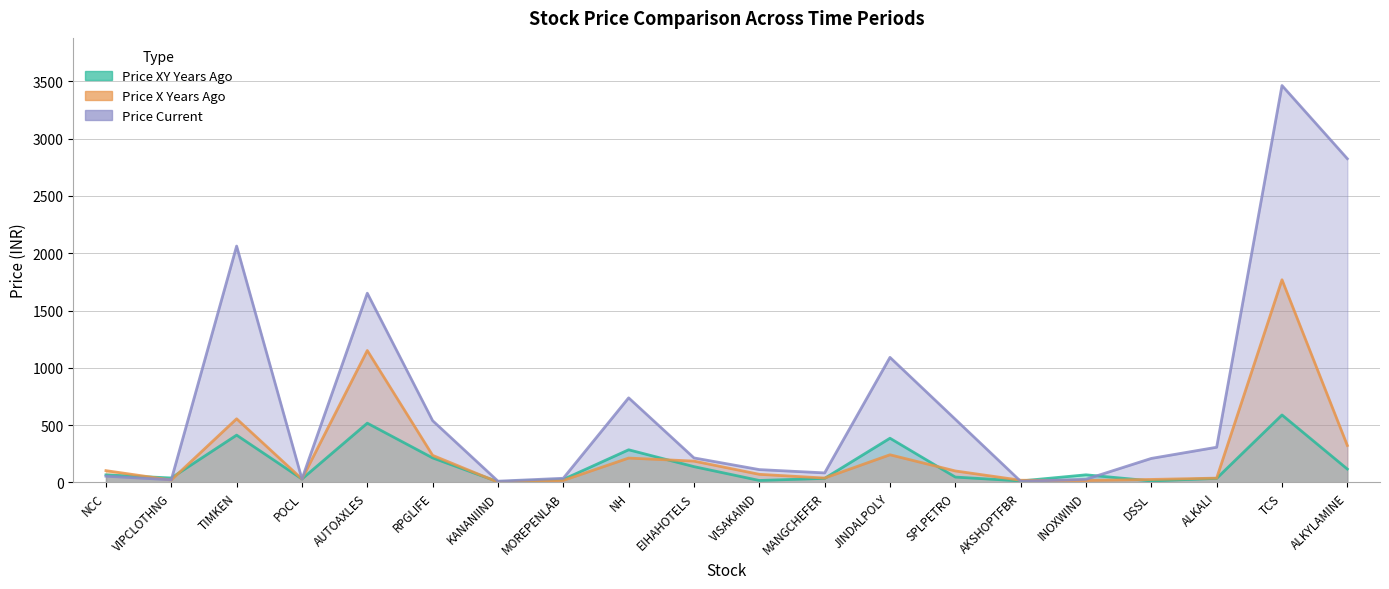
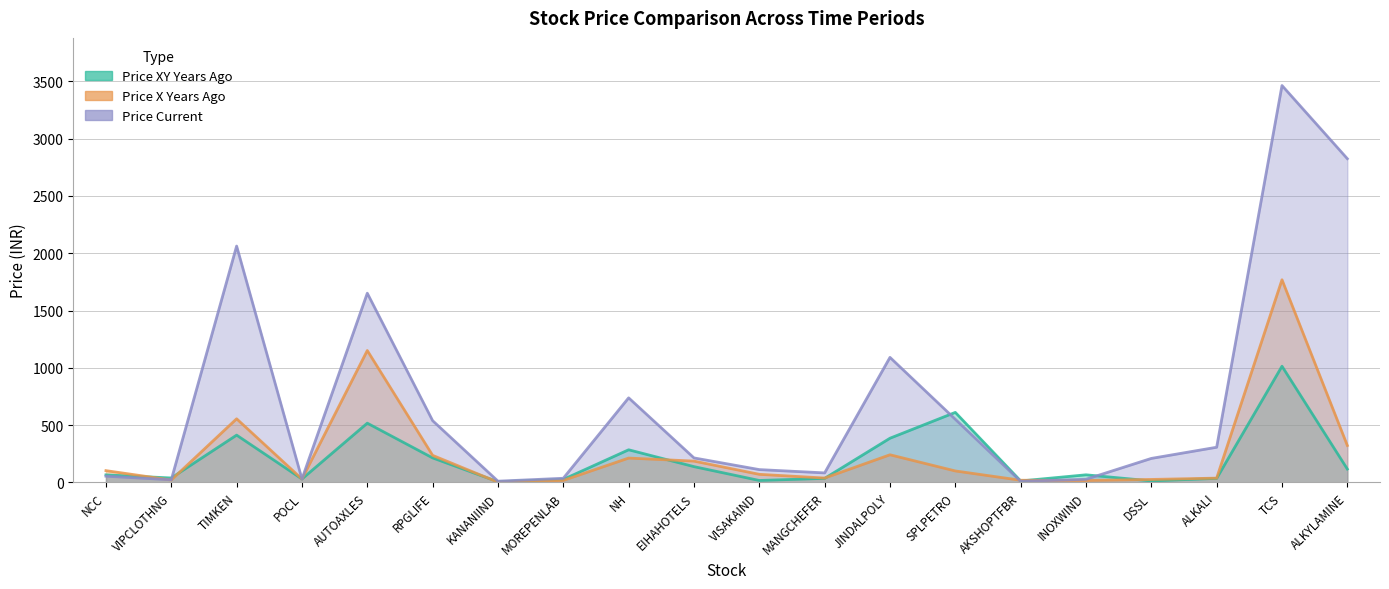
Price XY Years Ago, SPLPETRO: 50 -> 610
Price XY Years Ago, TCS: 590 -> 1010
